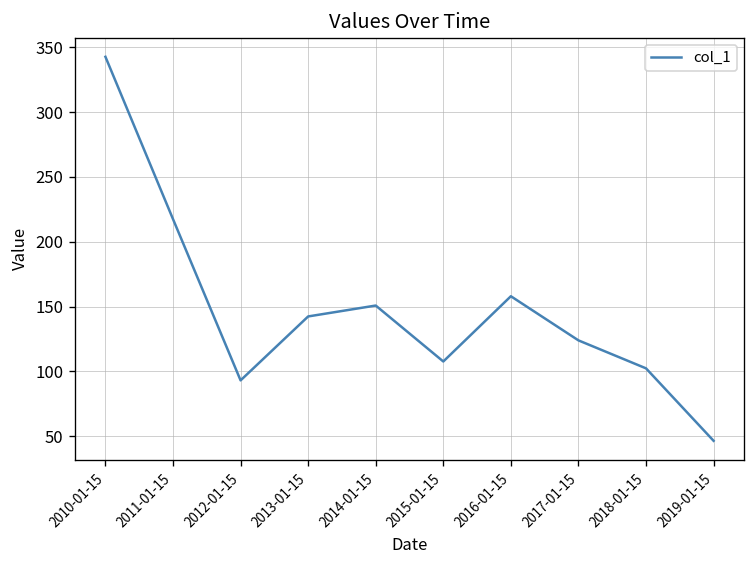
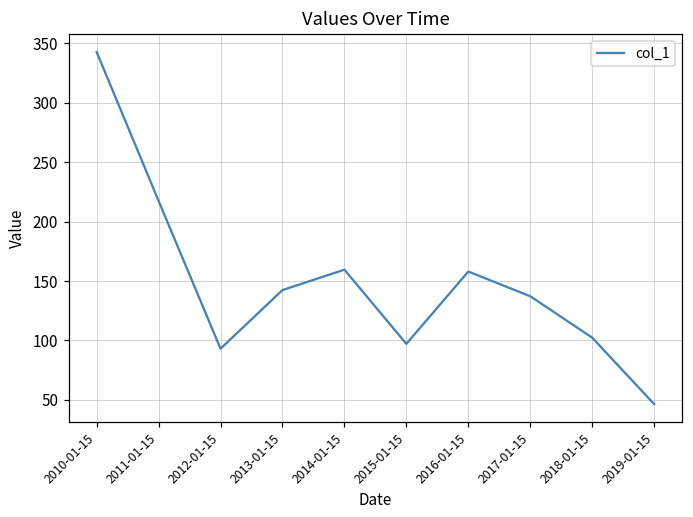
2014-01-15: 151 -> 160
2015-01-15: 108 -> 97
2017-01-15: 124 -> 137
